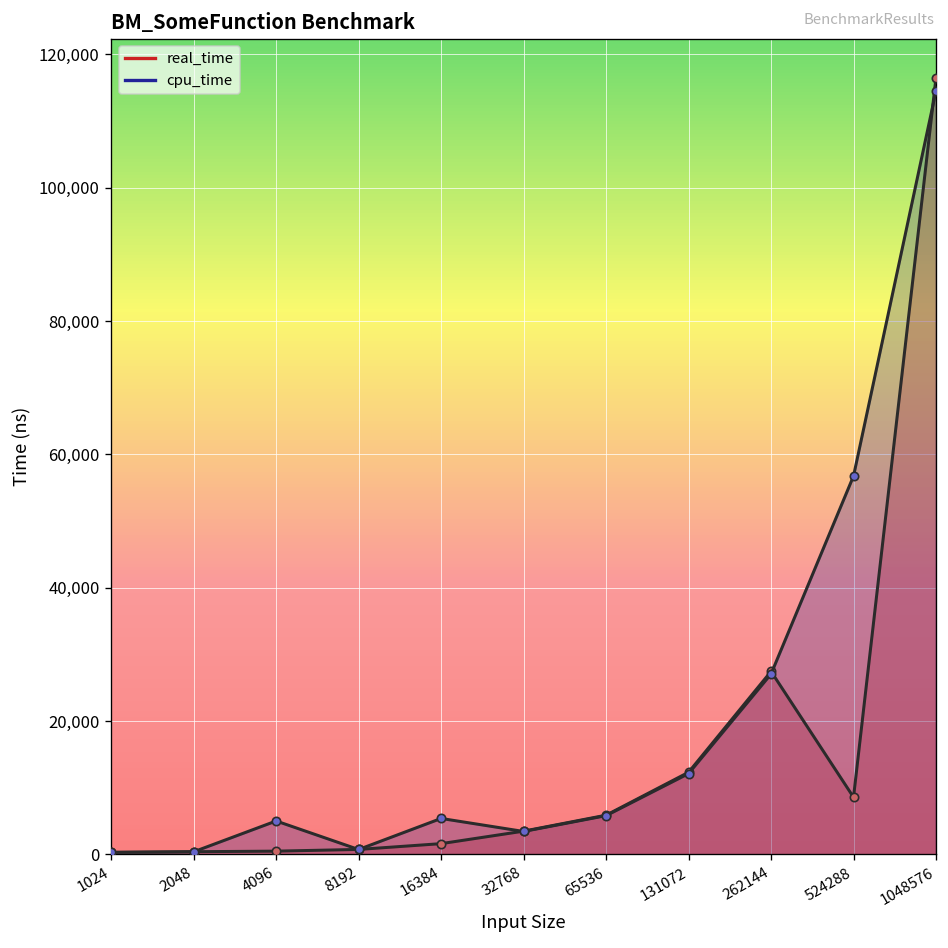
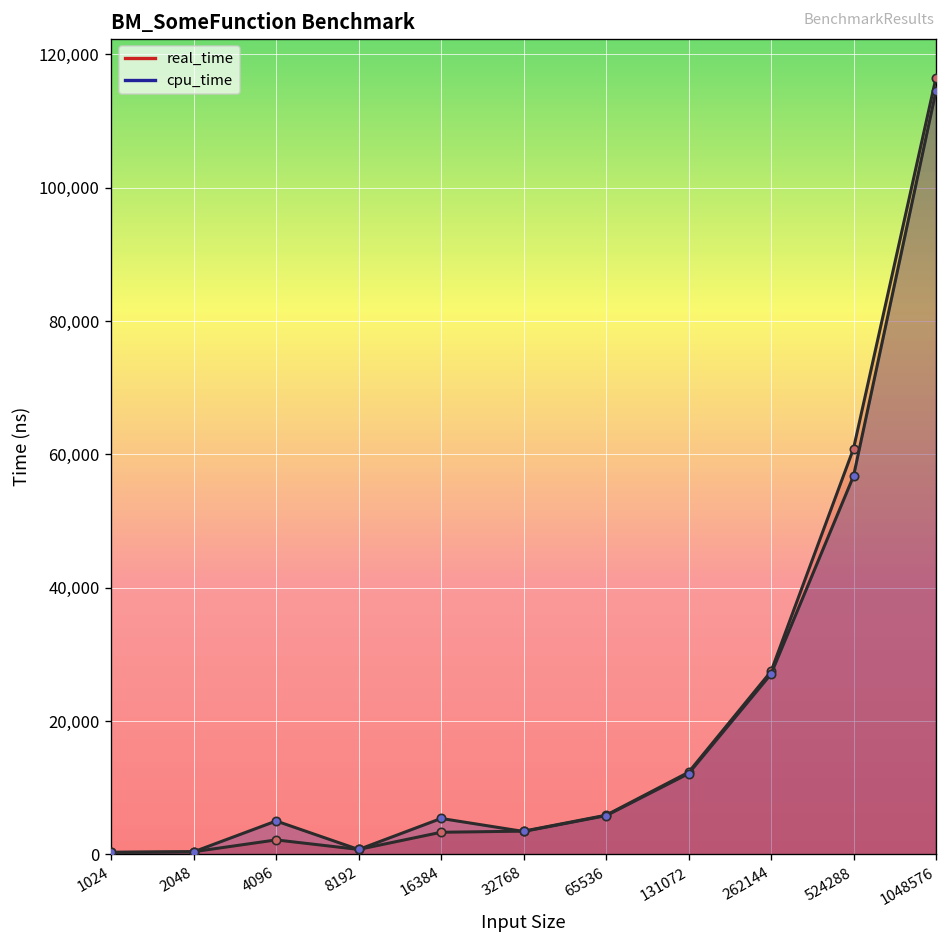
real_time, 4096: 0 -> 2,000
real_time, 16384: 2,000 -> 3,000
real_time, 524288: 9,000 -> 61,000
